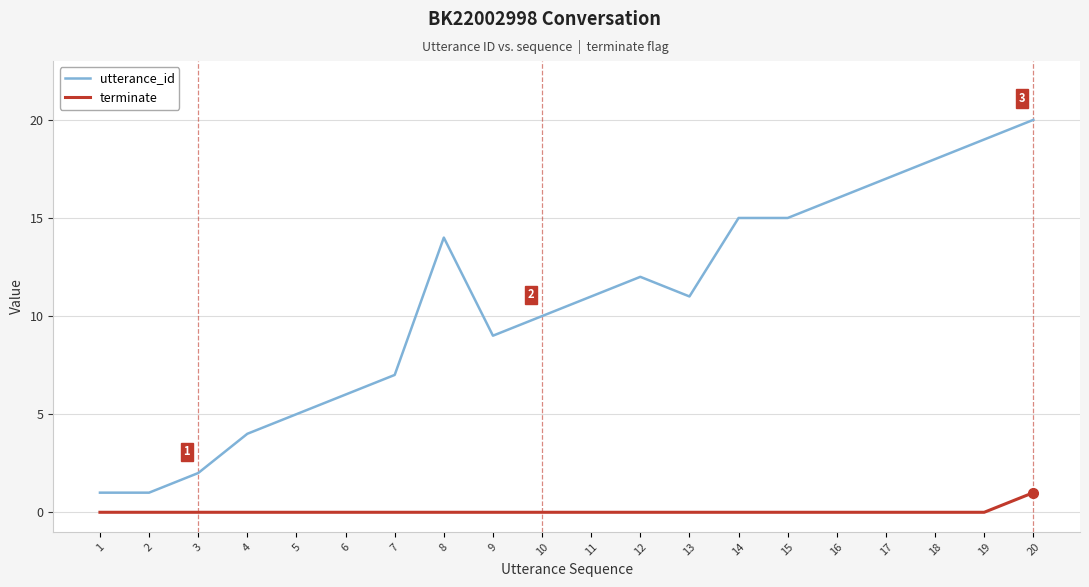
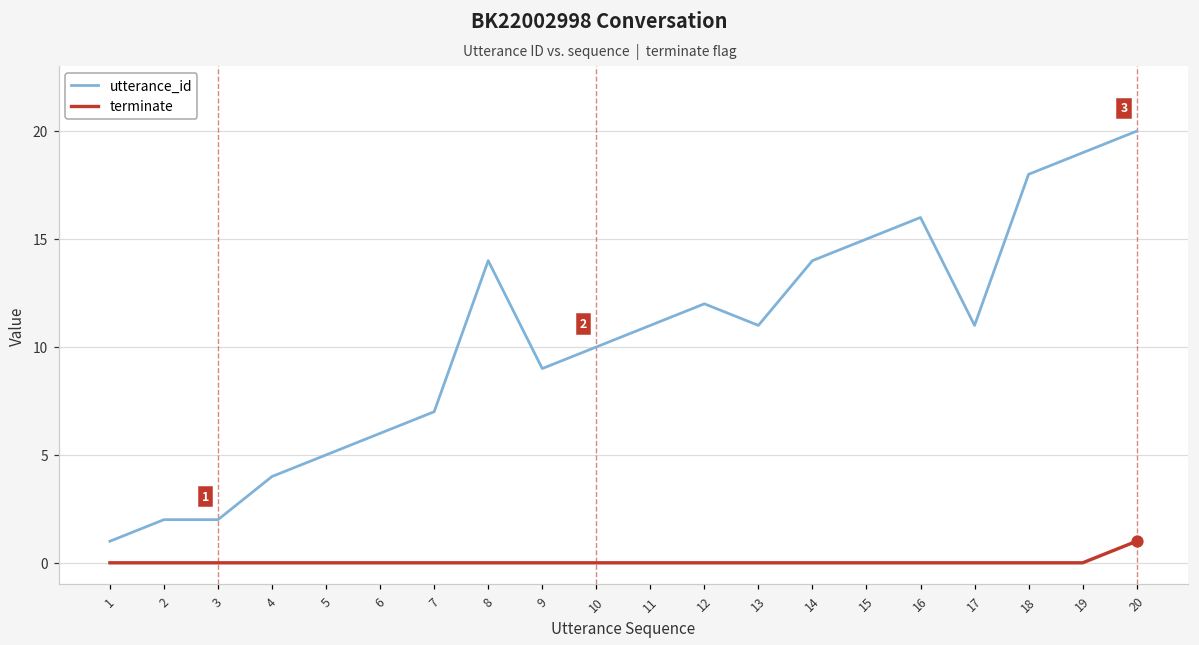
utterance_id, 2: 1 -> 2
utterance_id, 14: 15 -> 14
utterance_id, 17: 17 -> 11
